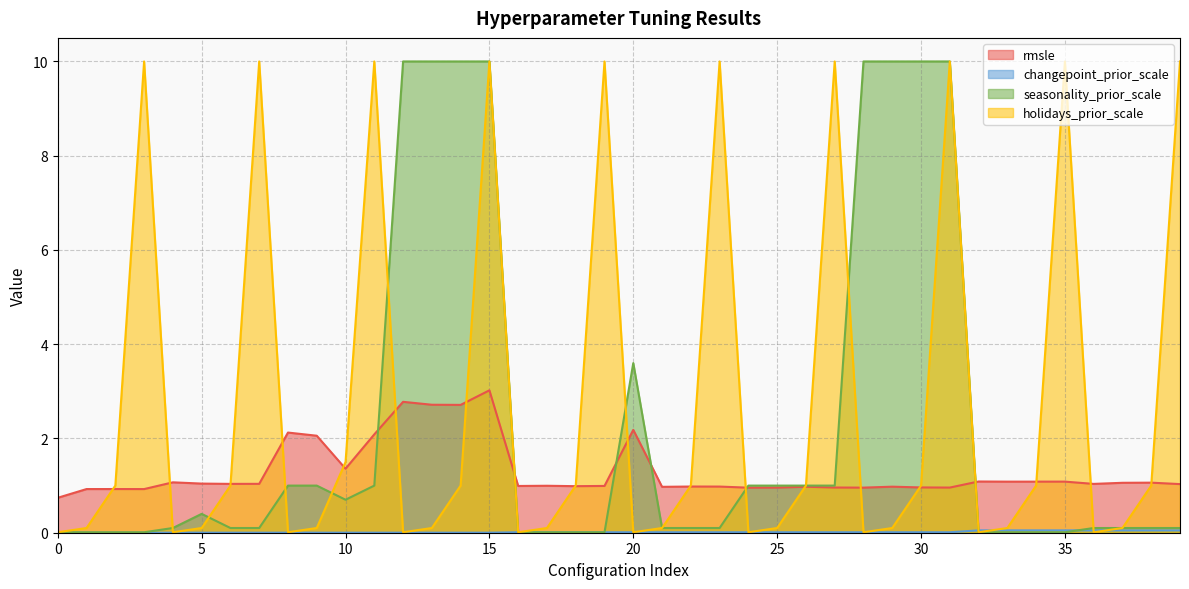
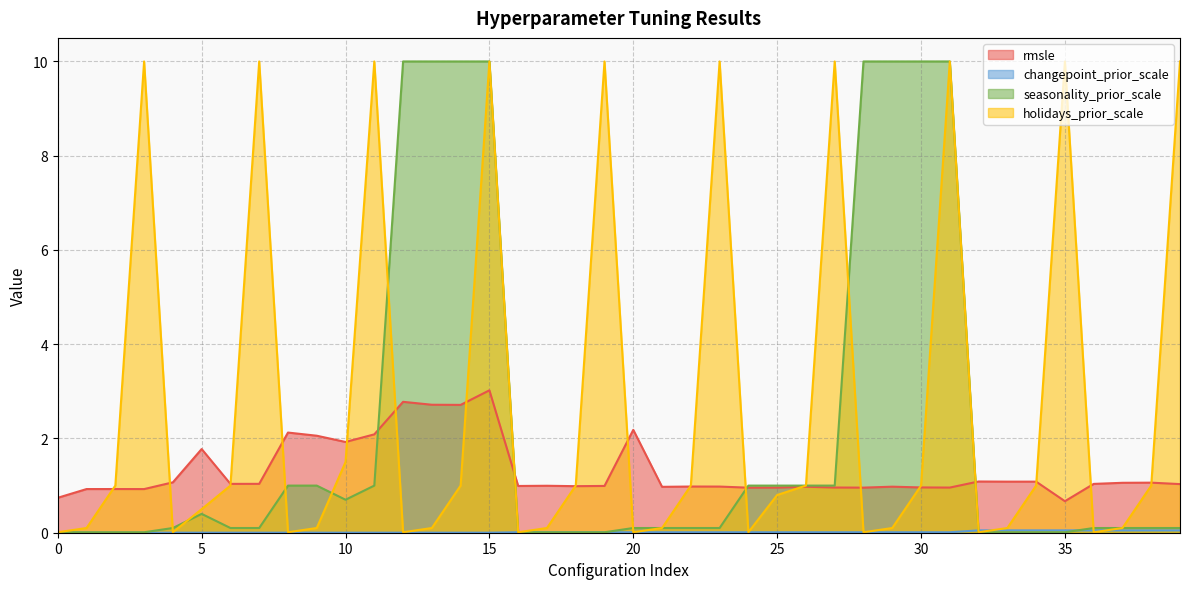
rmsle, 5: 1.0 -> 1.8
holidays_prior_scale, 5: 0.1 -> 0.5
rmsle, 10: 1.4 -> 1.9
seasonality_prior_scale, 20: 3.6 -> 0.1
holidays_prior_scale, 25: 0.1 -> 0.8
rmsle, 35: 1.1 -> 0.7
